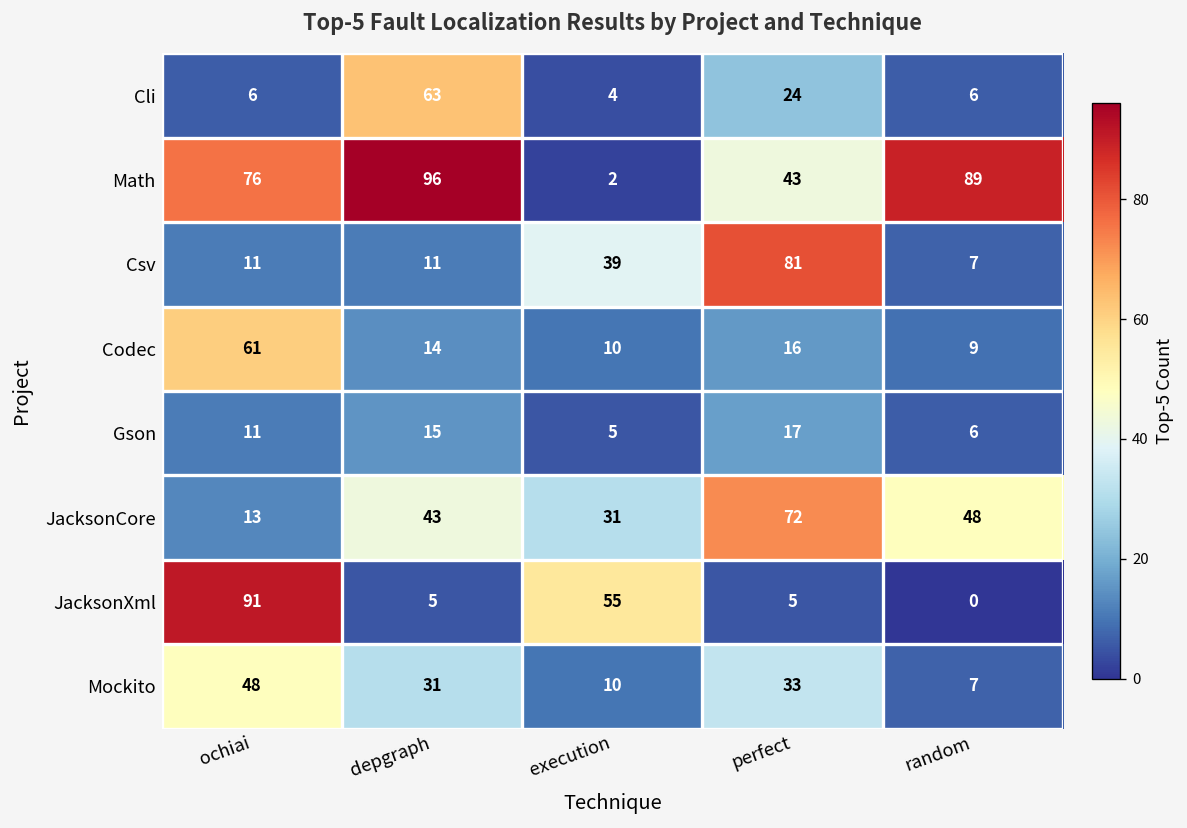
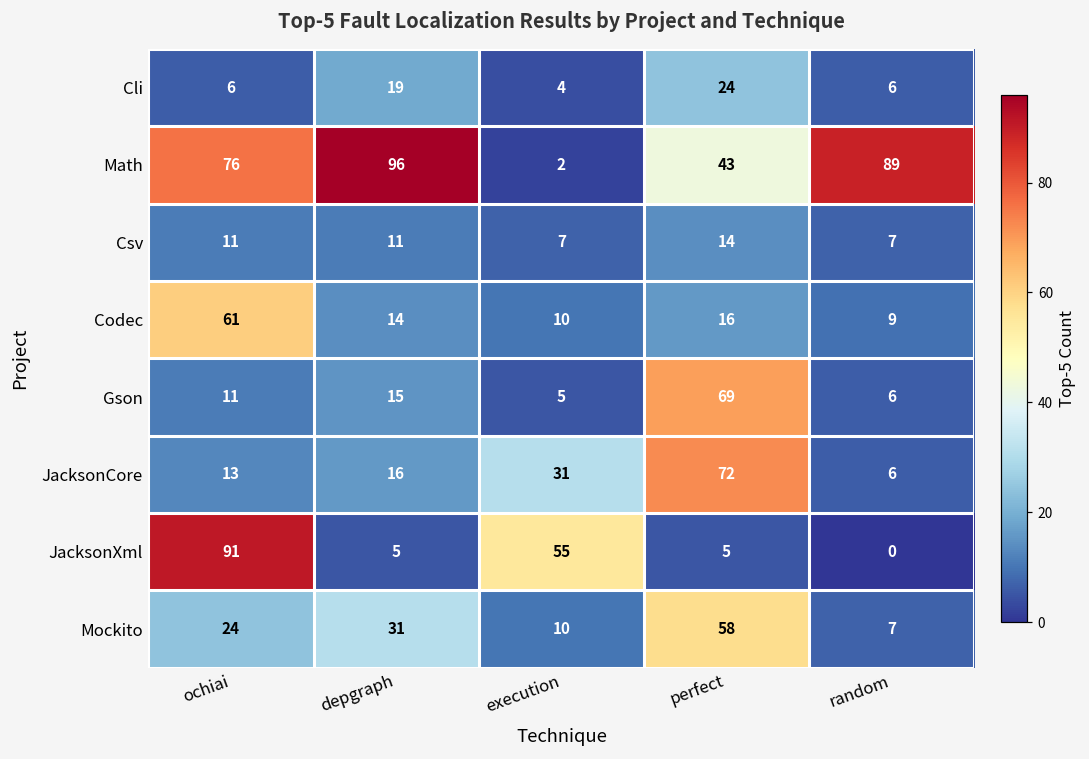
Cli, depgraph: 63 -> 19
Csv, execution: 39 -> 7
Csv, perfect: 81 -> 14
Gson, perfect: 17 -> 69
JacksonCore, depgraph: 43 -> 16
JacksonCore, random: 48 -> 6
Mockito, ochiai: 48 -> 24
Mockito, perfect: 33 -> 58
